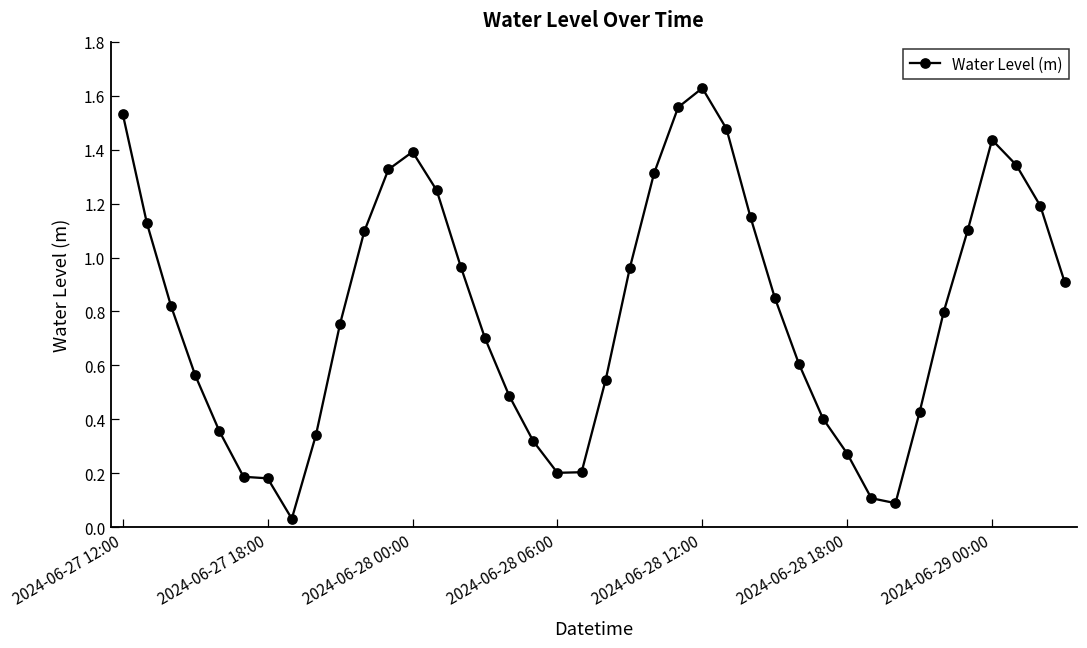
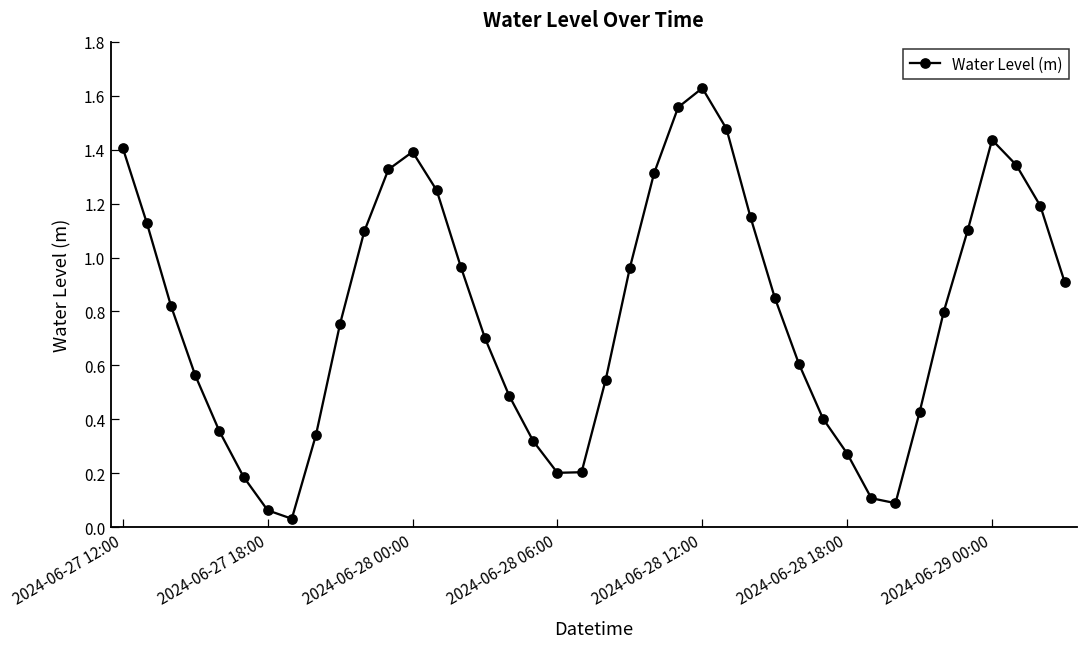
2024-06-27 12:00: 1.53 -> 1.41
2024-06-27 18:00: 0.18 -> 0.06
